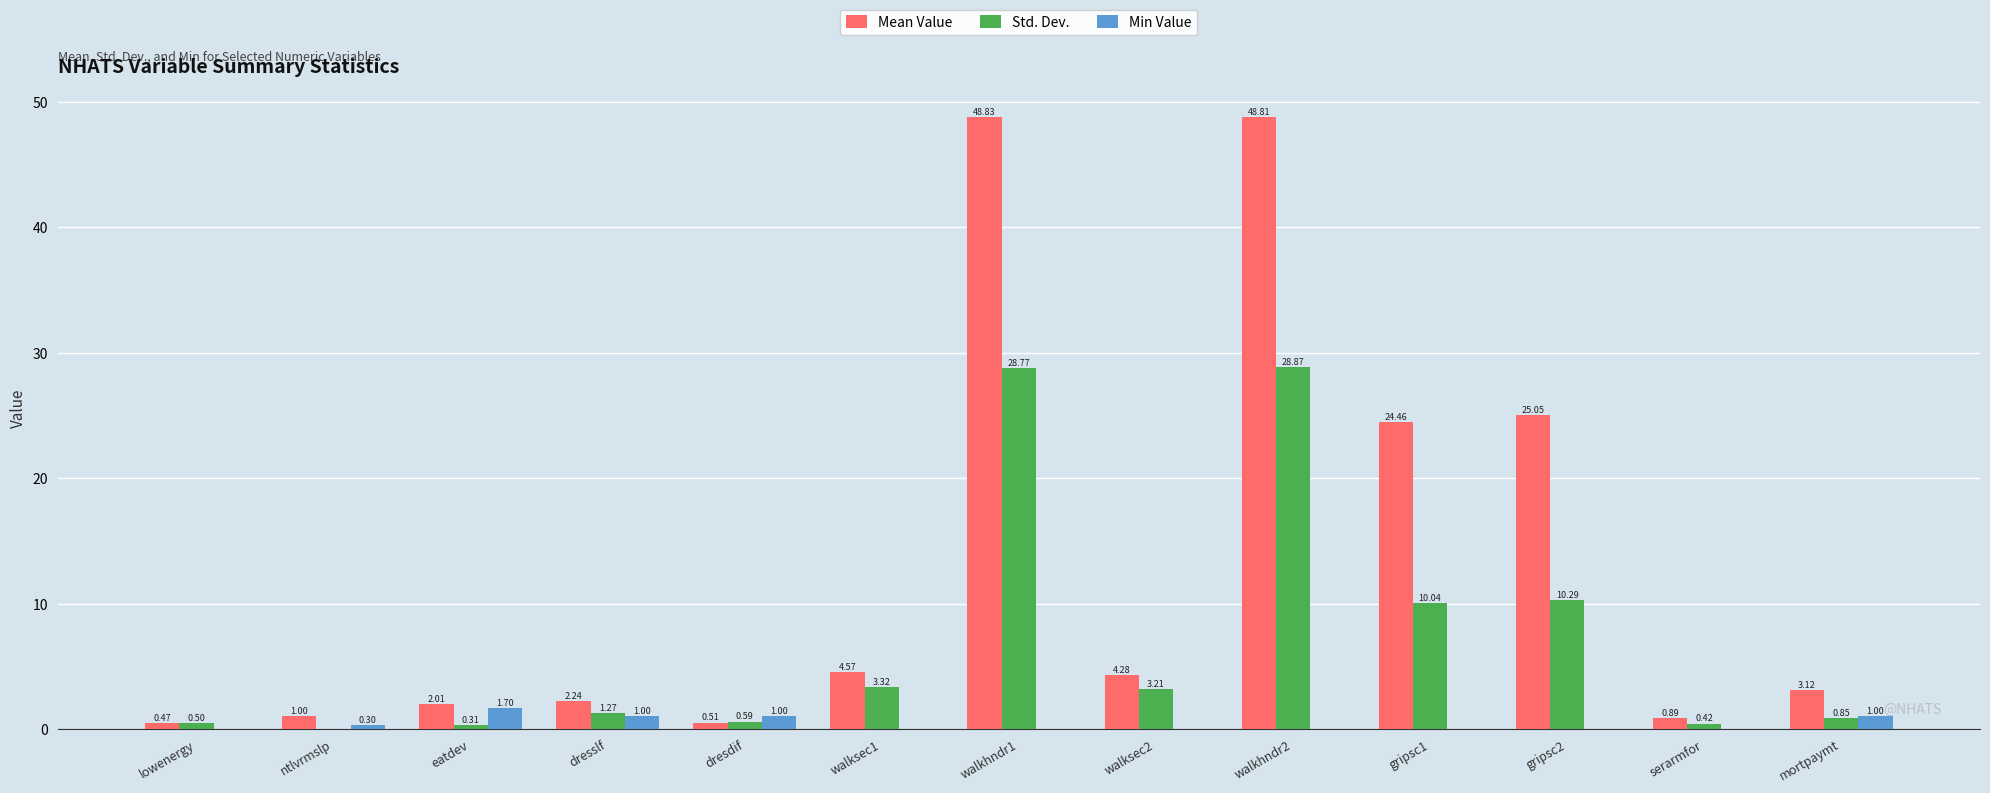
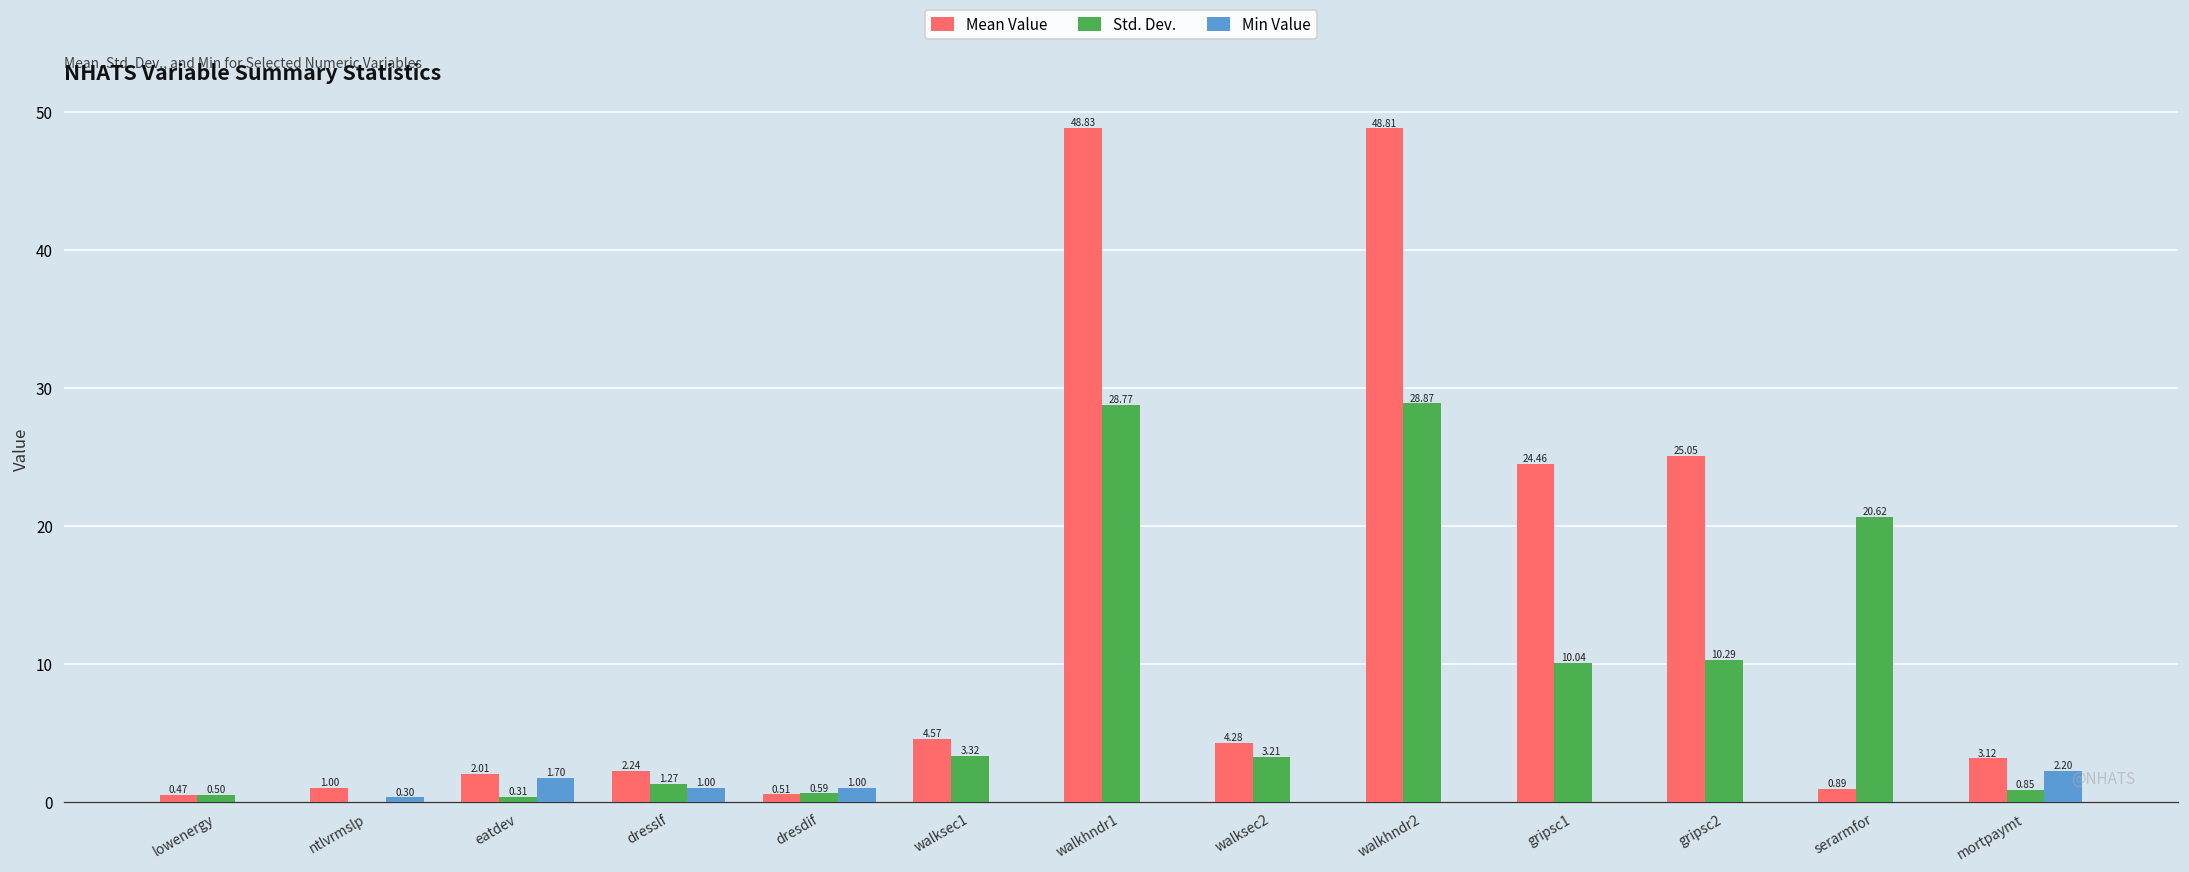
Std. Dev., serarmfor: 0.42 -> 20.62
Min Value, mortpaymt: 1.00 -> 2.20
